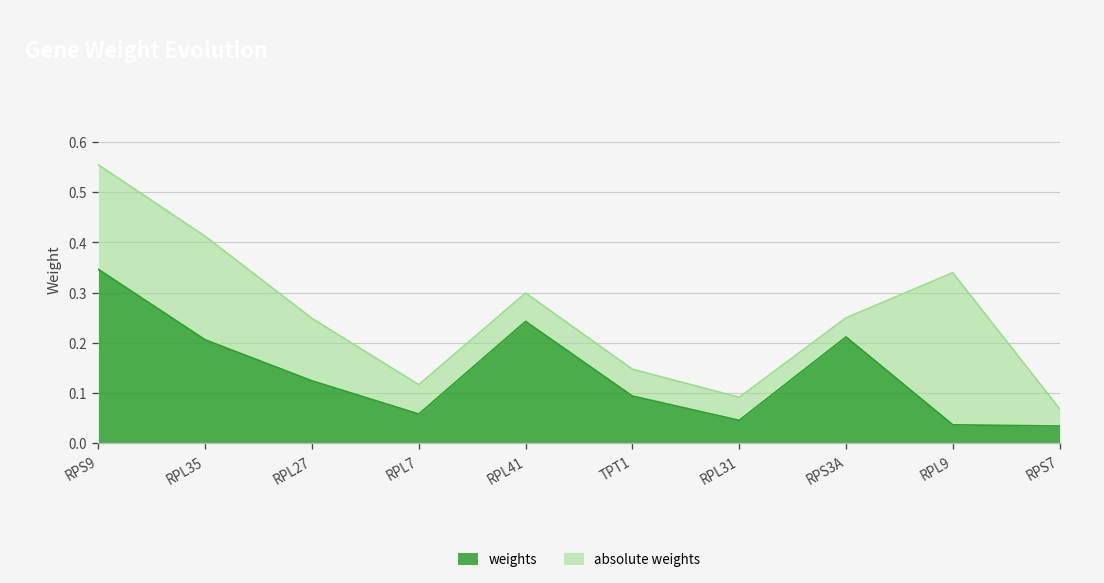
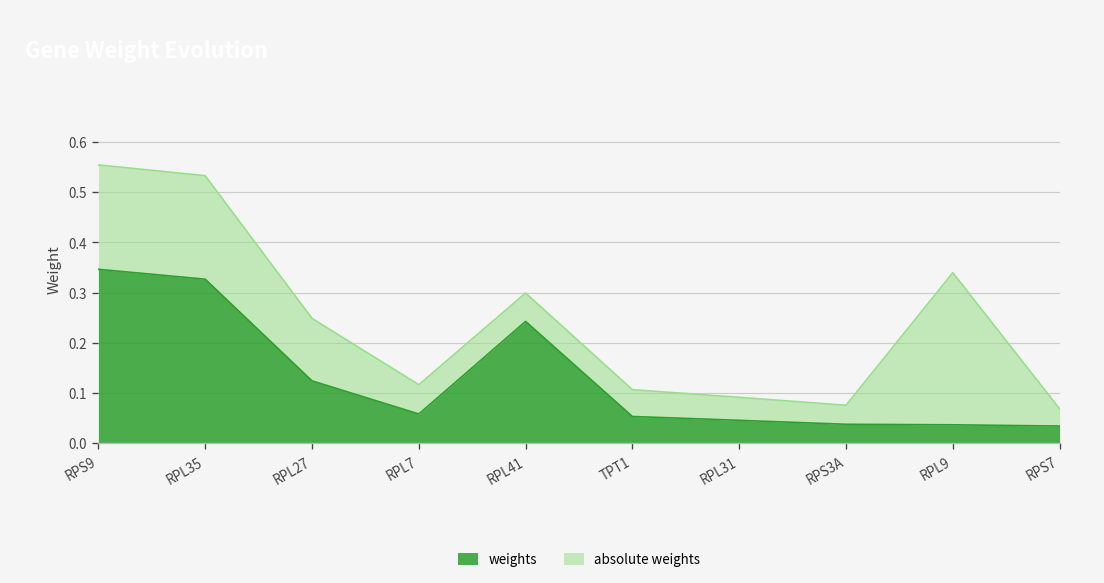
weights, RPL35: 0.21 -> 0.33
weights, TPT1: 0.09 -> 0.05
weights, RPS3A: 0.21 -> 0.04
